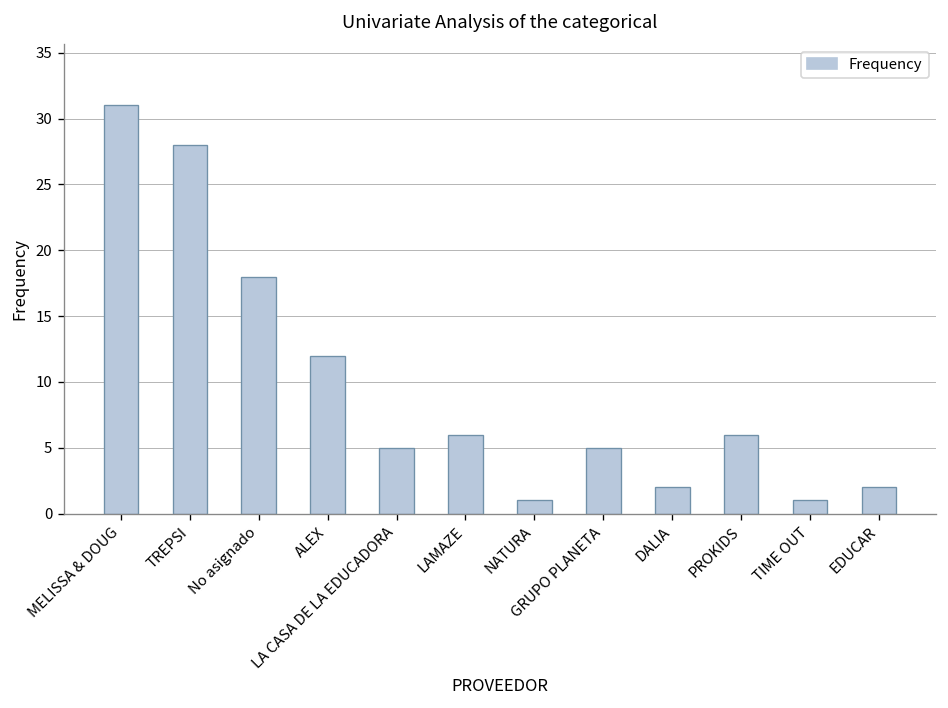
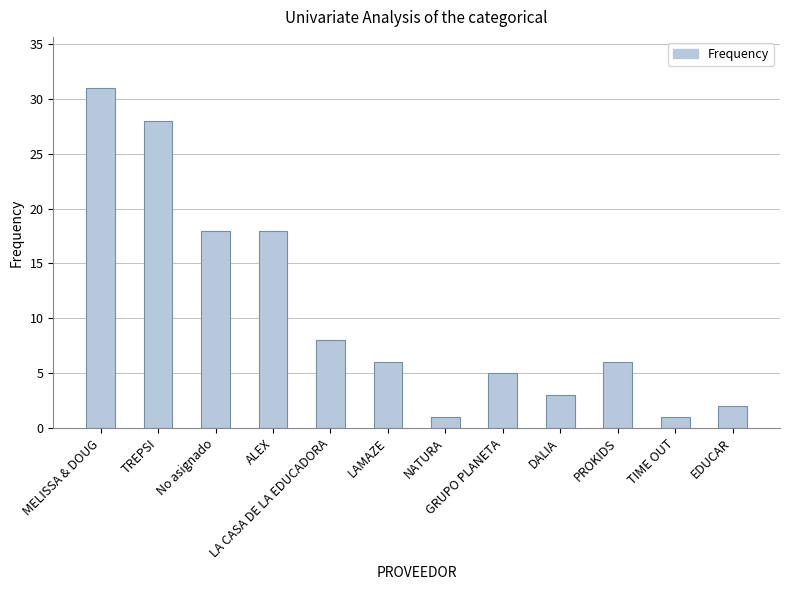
ALEX: 12 -> 18
LA CASA DE LA EDUCADORA: 5 -> 8
DALIA: 2 -> 3
